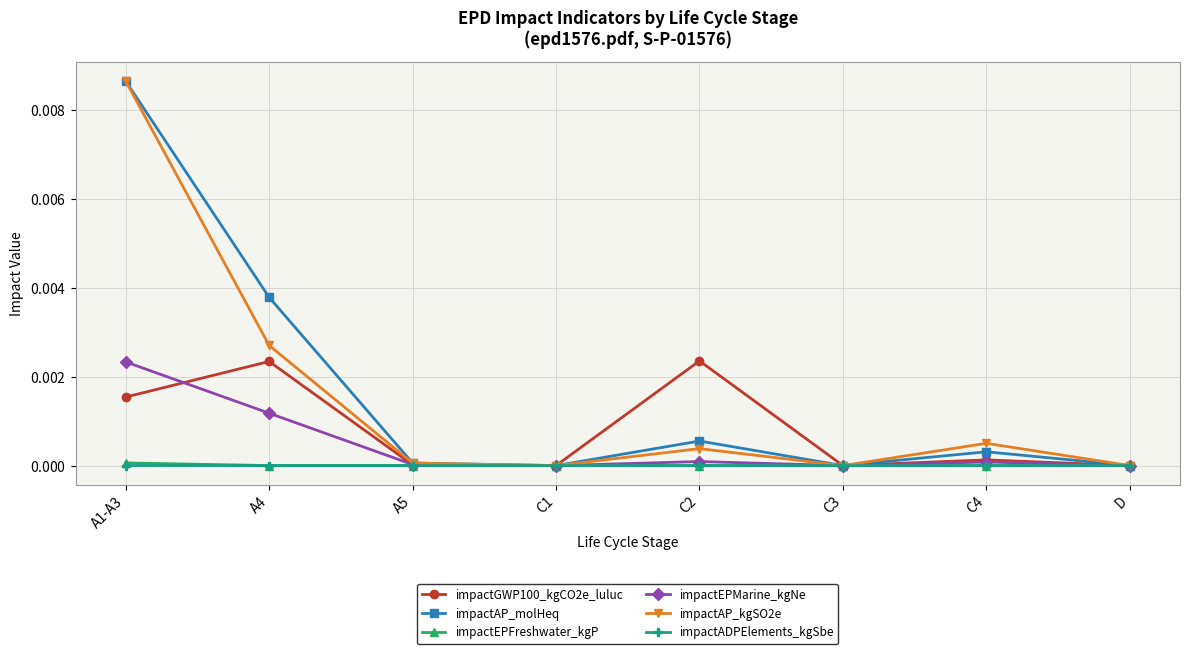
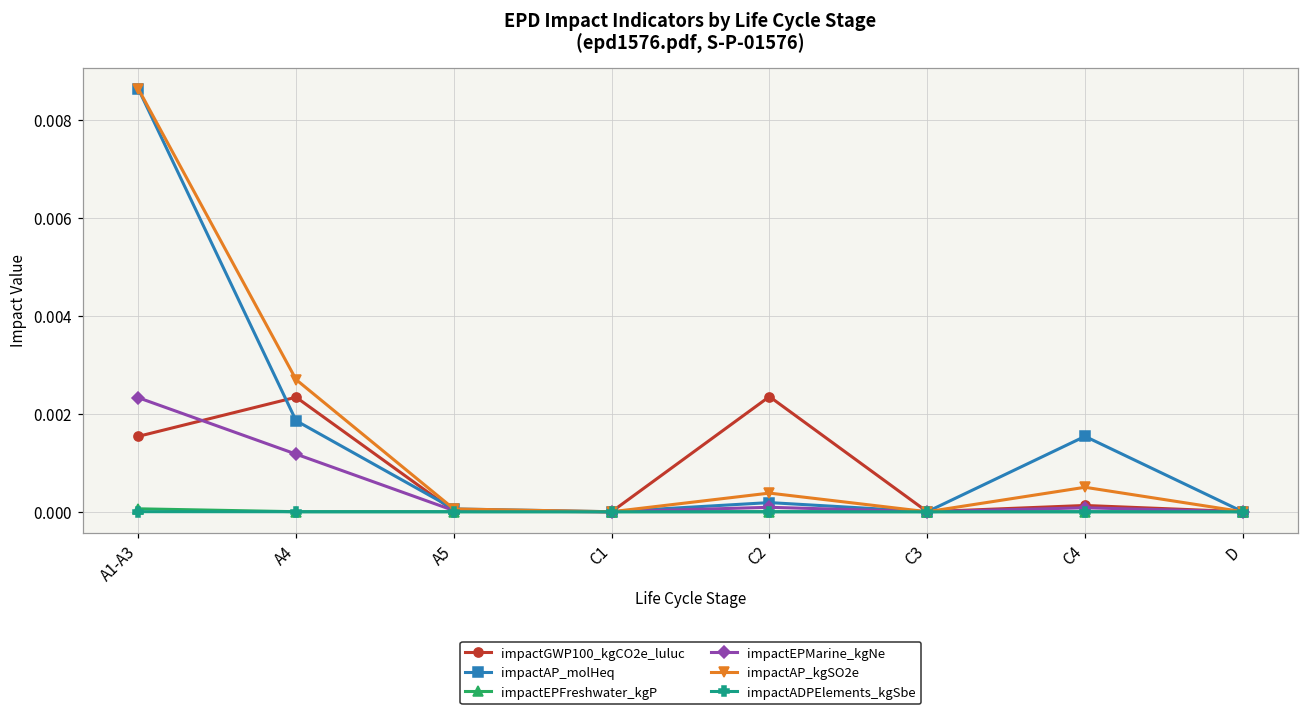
impactAP_molHeq, A4: 0.0038 -> 0.0019
impactAP_molHeq, C2: 0.0006 -> 0.0002
impactAP_molHeq, C4: 0.0003 -> 0.0015
